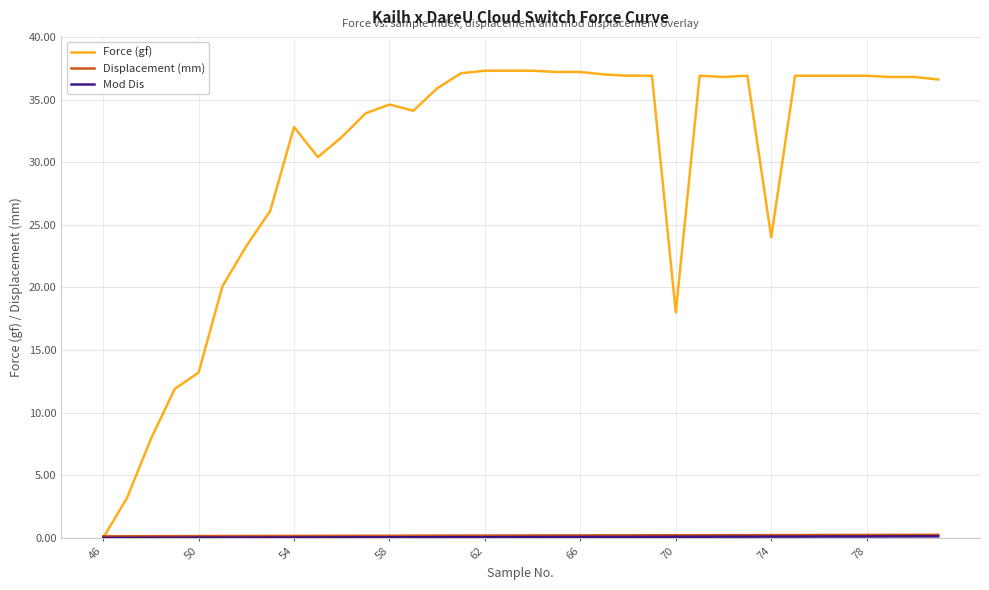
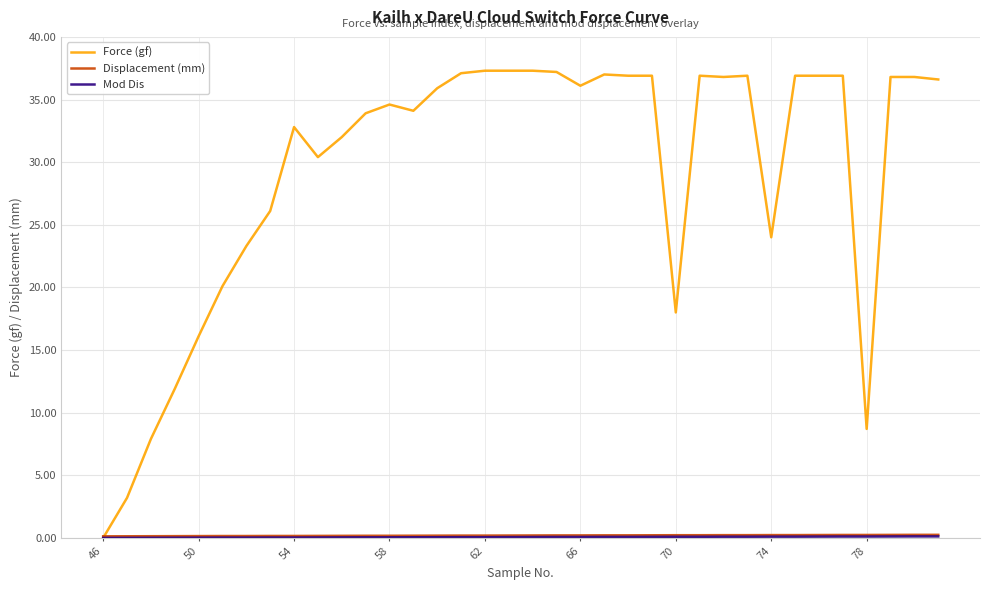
Force (gf), 50: 13.2 -> 16.1
Force (gf), 66: 37.2 -> 36.1
Force (gf), 78: 36.9 -> 8.7
